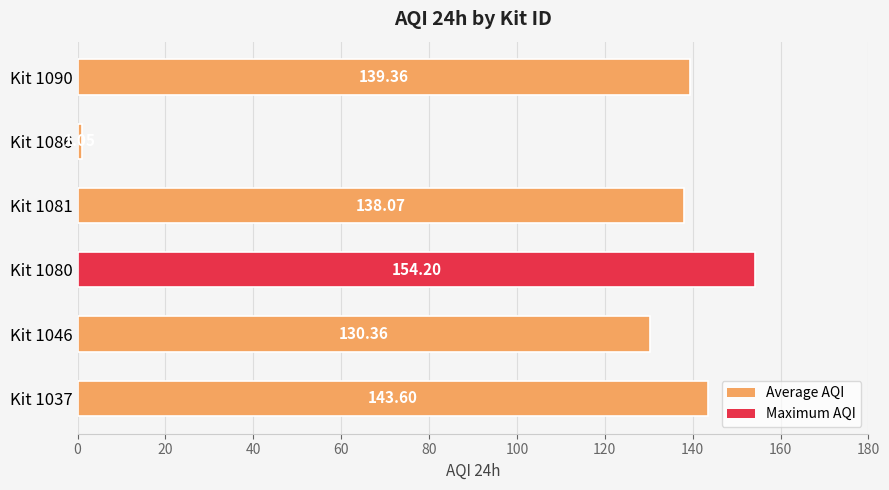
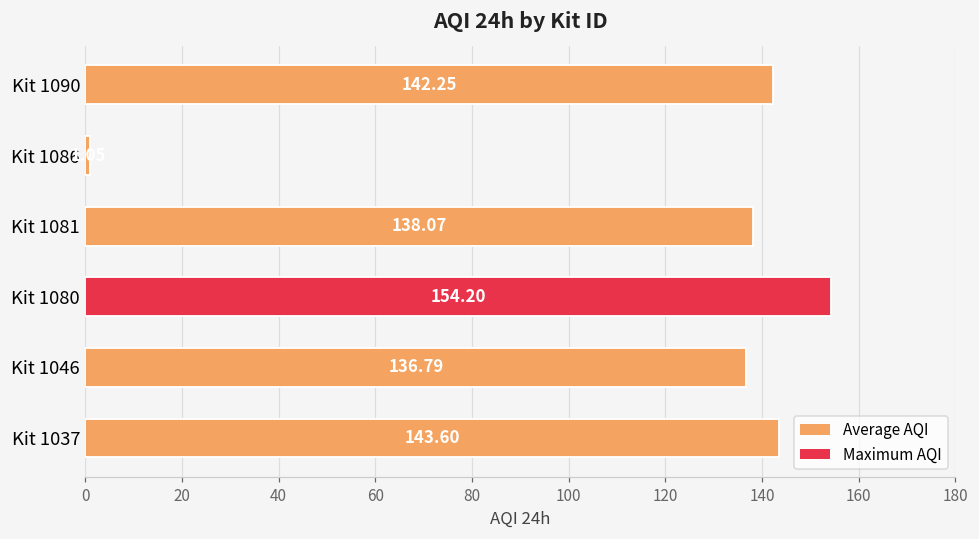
Kit 1090: 139.36 -> 142.25
Kit 1046: 130.36 -> 136.79
